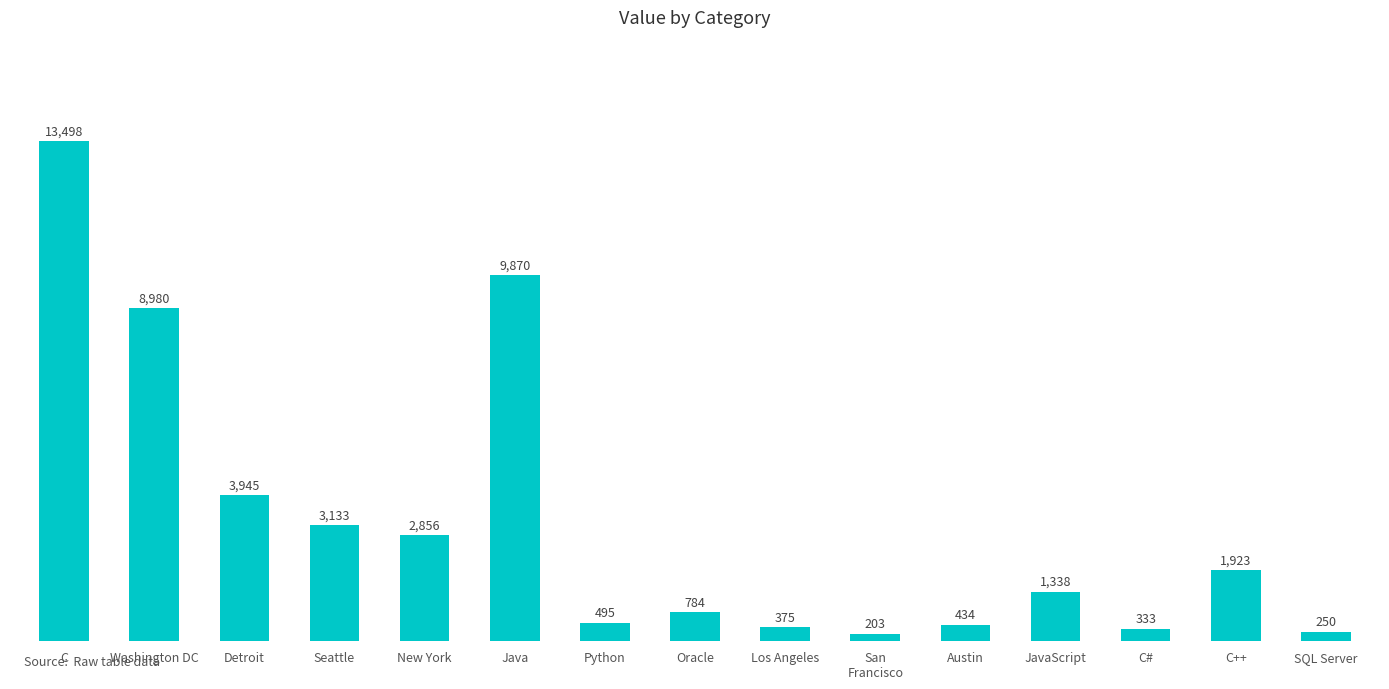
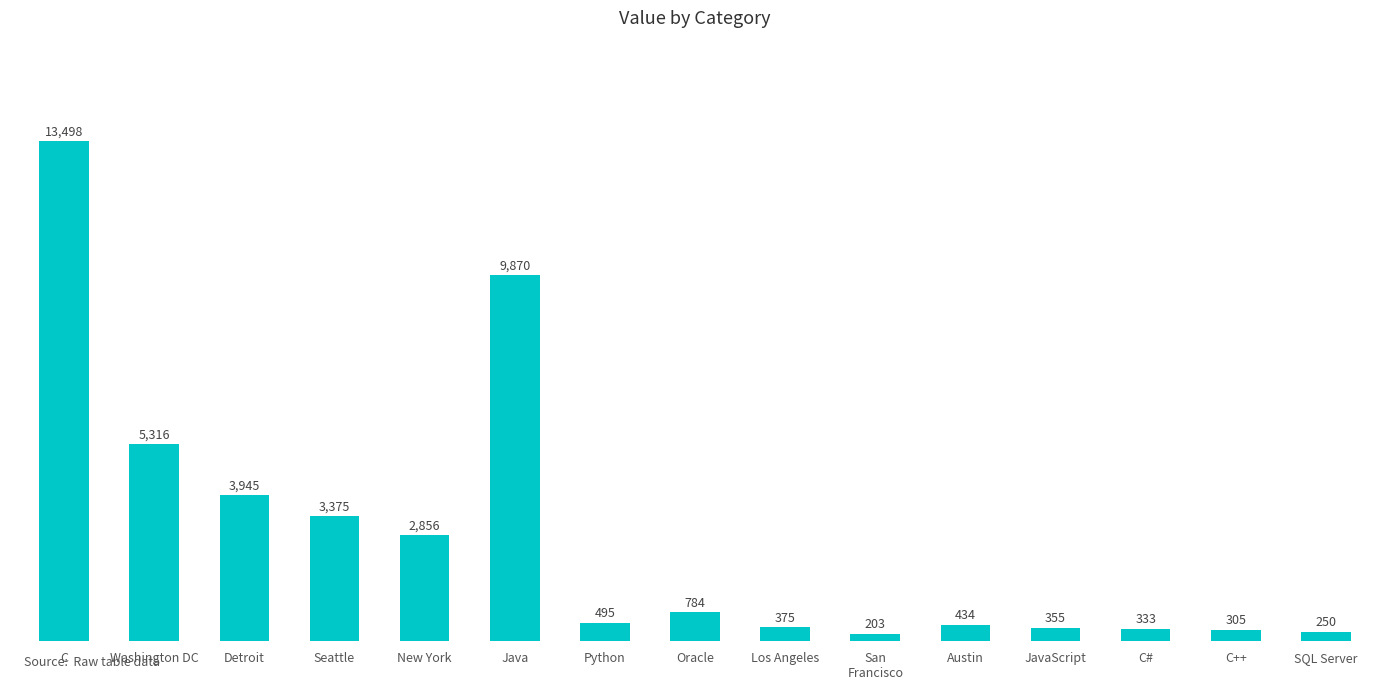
Washington DC: 8,980 -> 5,316
Seattle: 3,133 -> 3,375
JavaScript: 1,338 -> 355
C++: 1,923 -> 305
